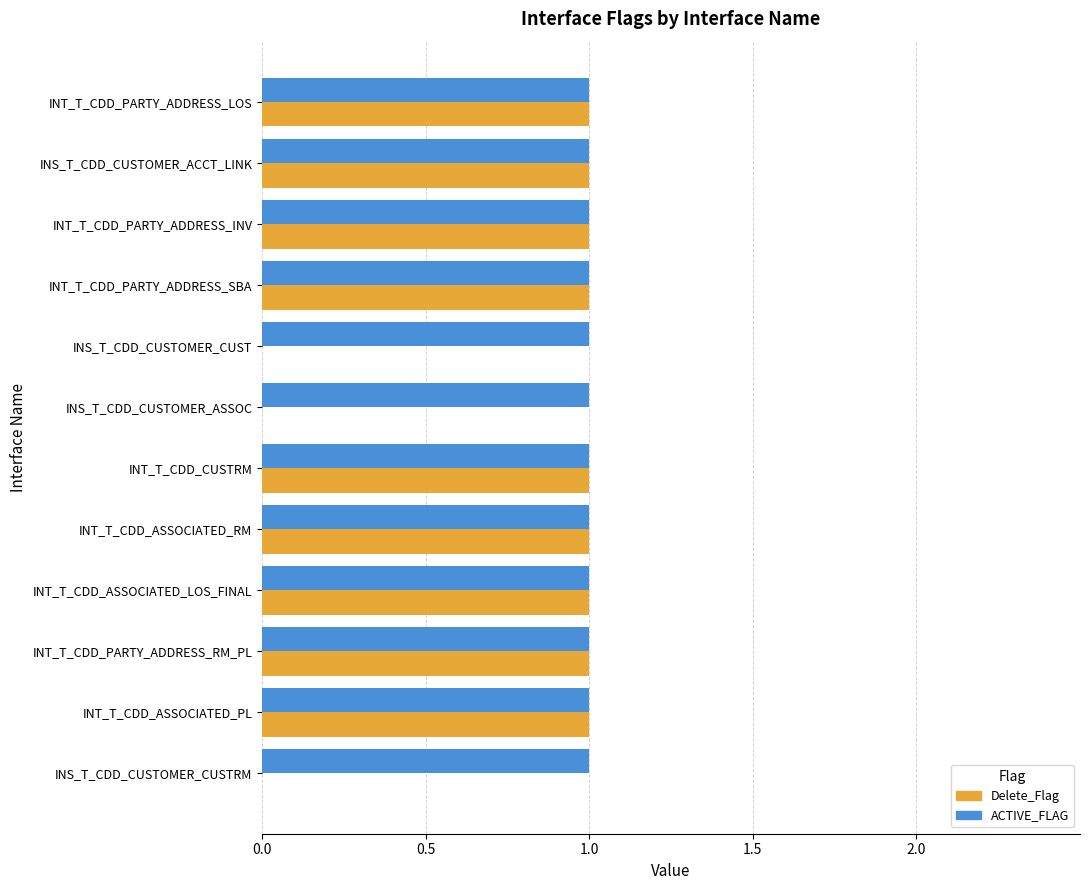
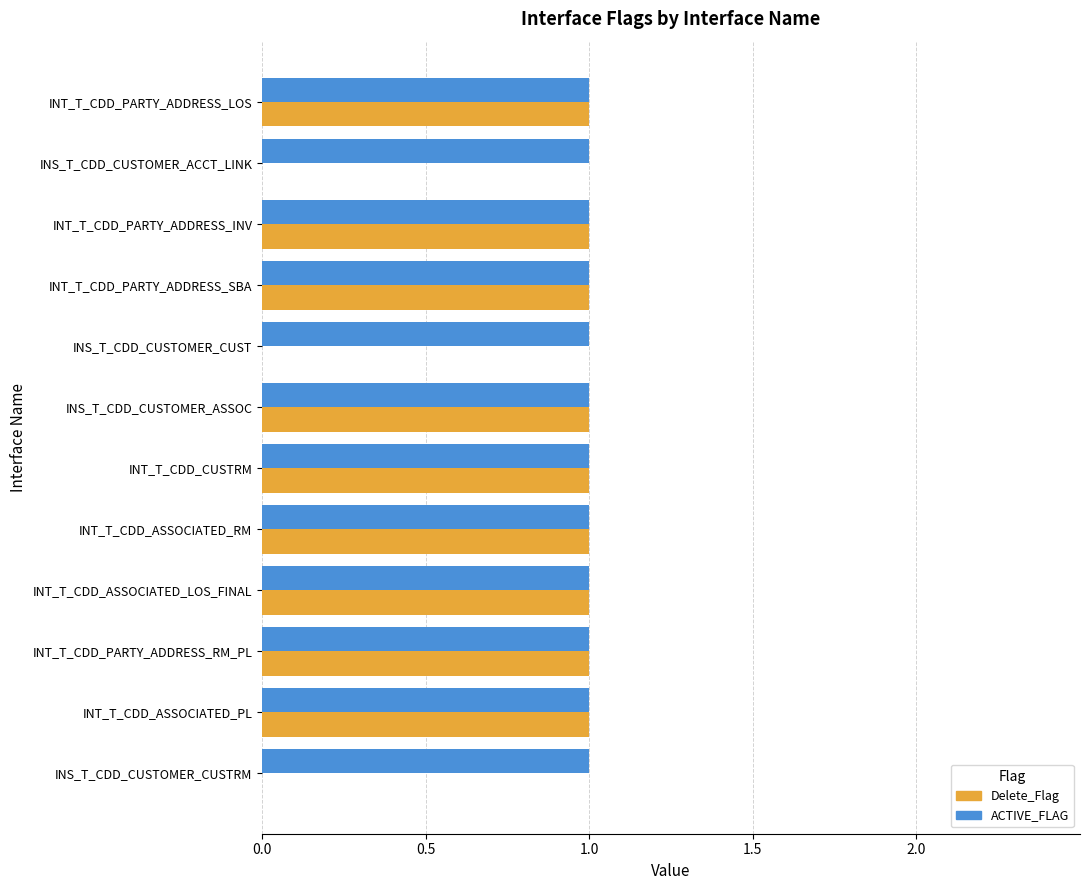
Delete_Flag, INS_T_CDD_CUSTOMER_ACCT_LINK: 1 -> 0
Delete_Flag, INS_T_CDD_CUSTOMER_ASSOC: 0 -> 1
